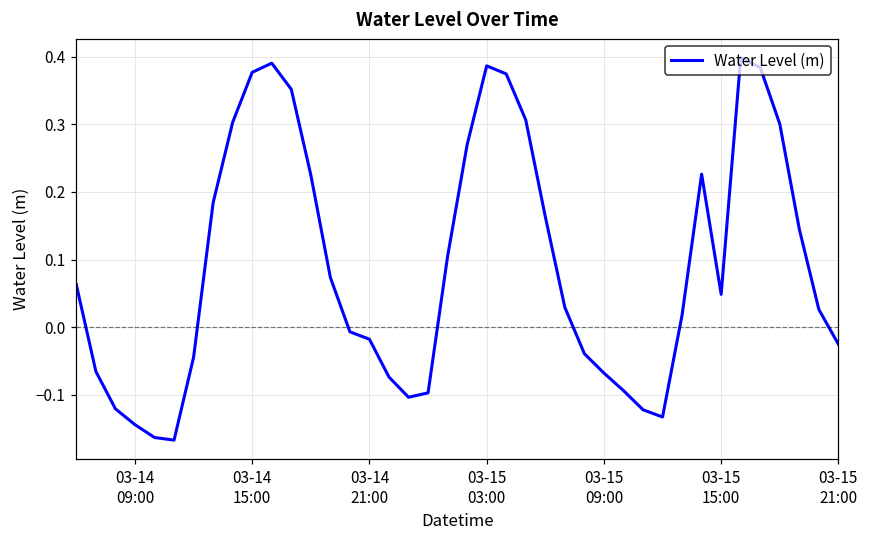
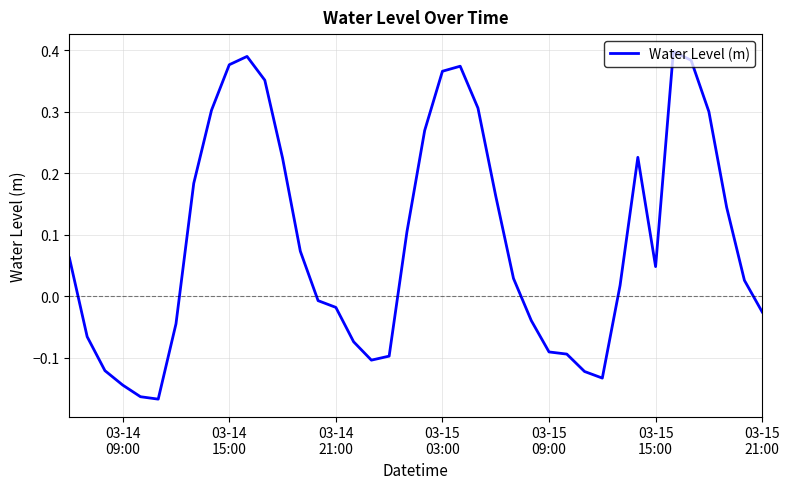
03-15 03:00: 0.39 -> 0.37
03-15 09:00: -0.07 -> -0.09
